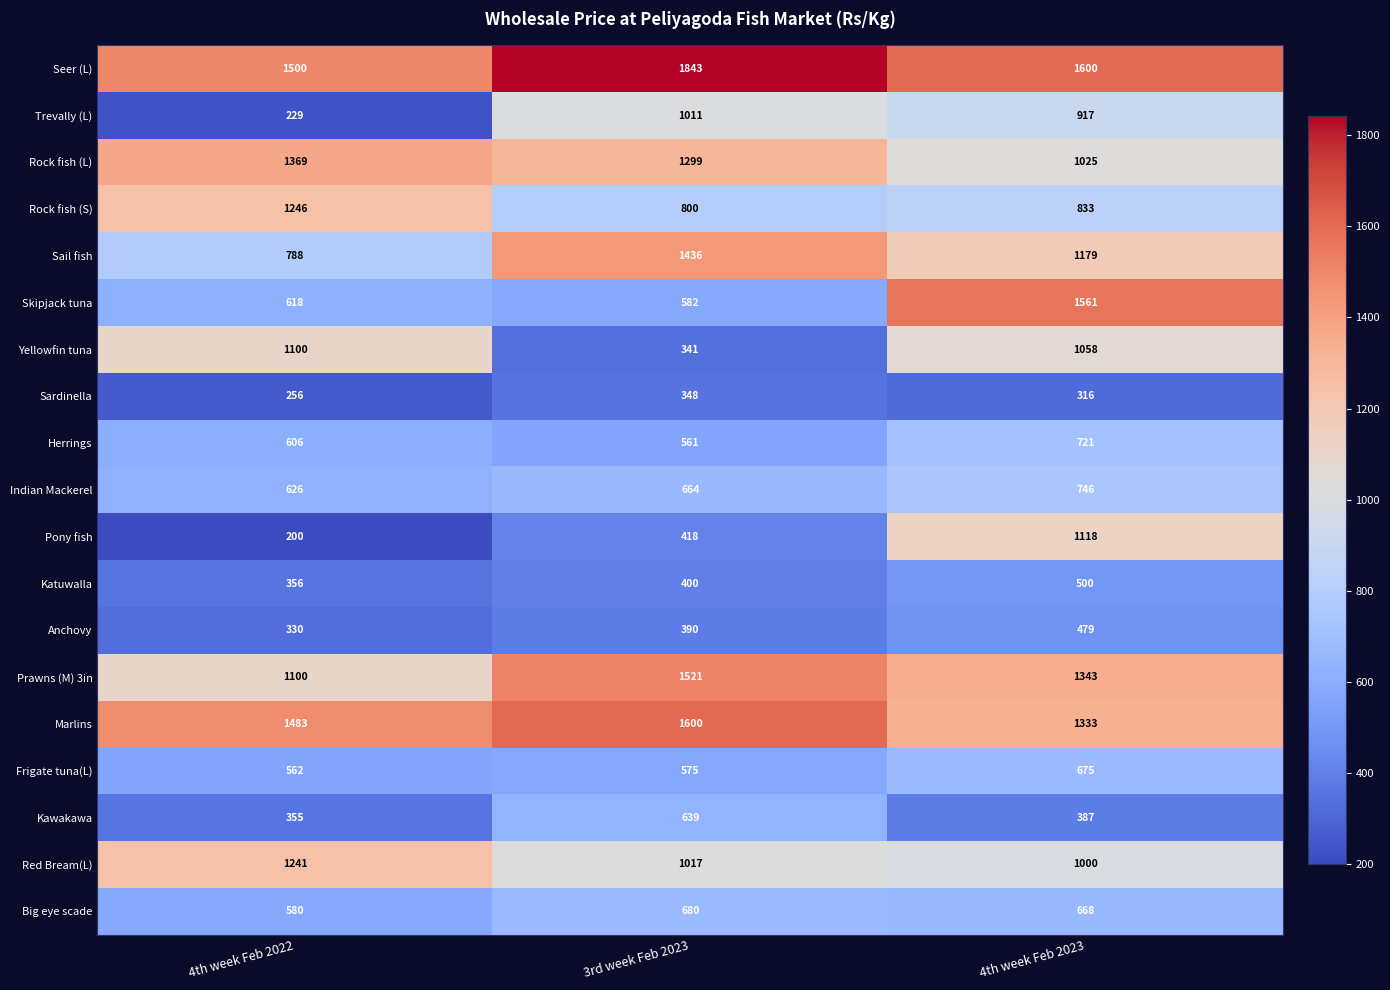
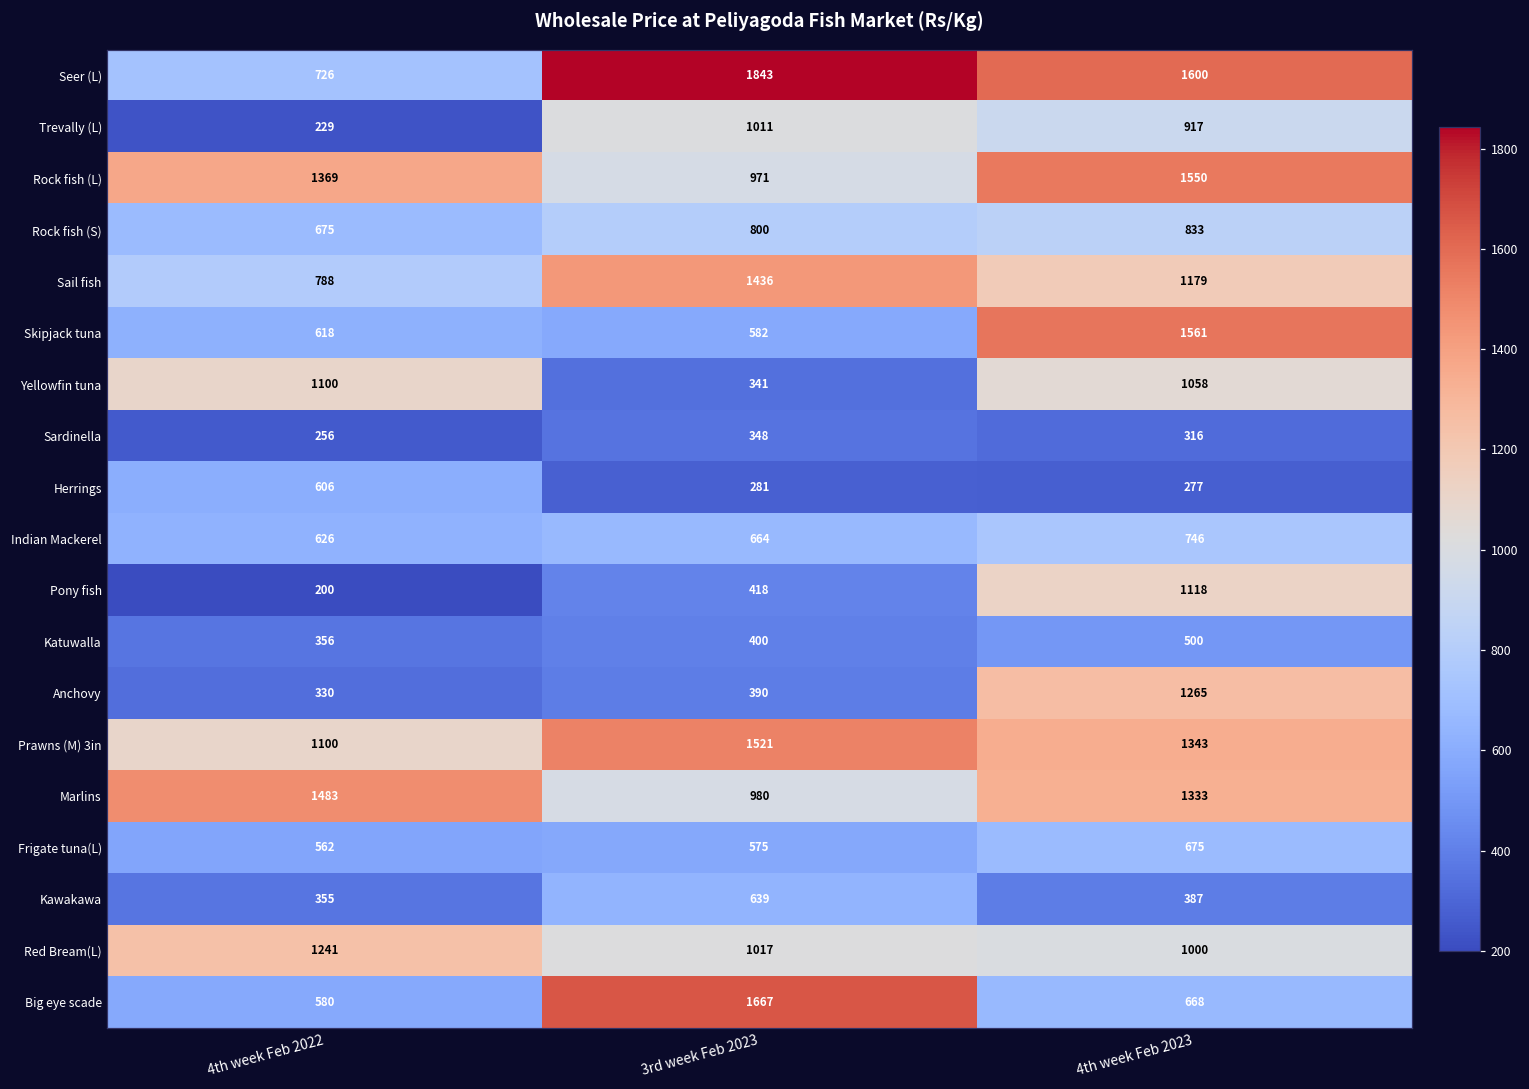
Seer (L), 4th week Feb 2022: 1500 -> 726
Rock fish (L), 3rd week Feb 2023: 1299 -> 971
Rock fish (L), 4th week Feb 2023: 1025 -> 1550
Rock fish (S), 4th week Feb 2022: 1246 -> 675
Herrings, 3rd week Feb 2023: 561 -> 281
Herrings, 4th week Feb 2023: 721 -> 277
Anchovy, 4th week Feb 2023: 479 -> 1265
Marlins, 3rd week Feb 2023: 1600 -> 980
Big eye scade, 3rd week Feb 2023: 680 -> 1667
